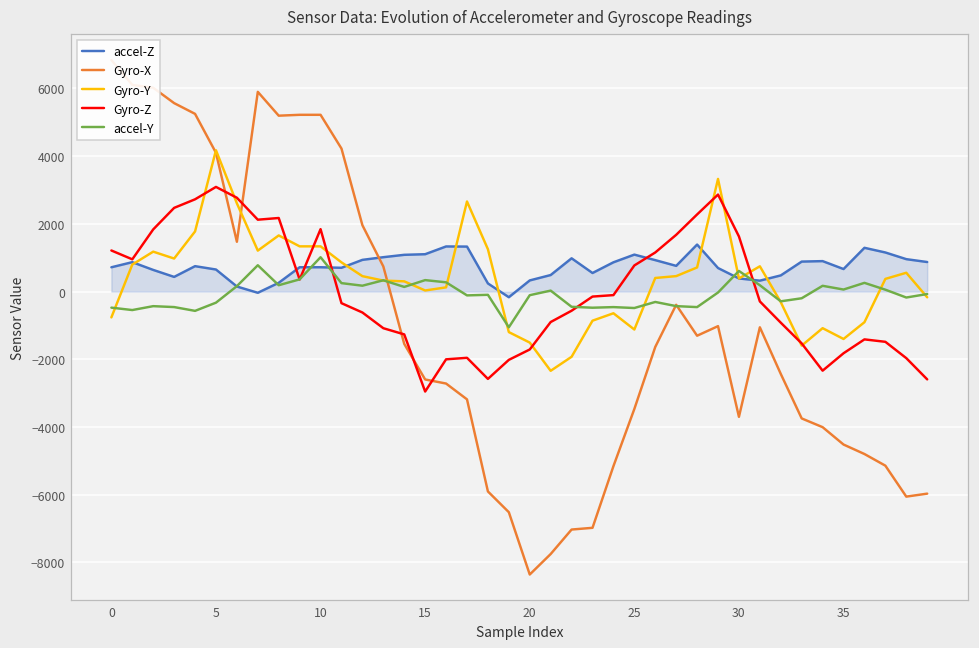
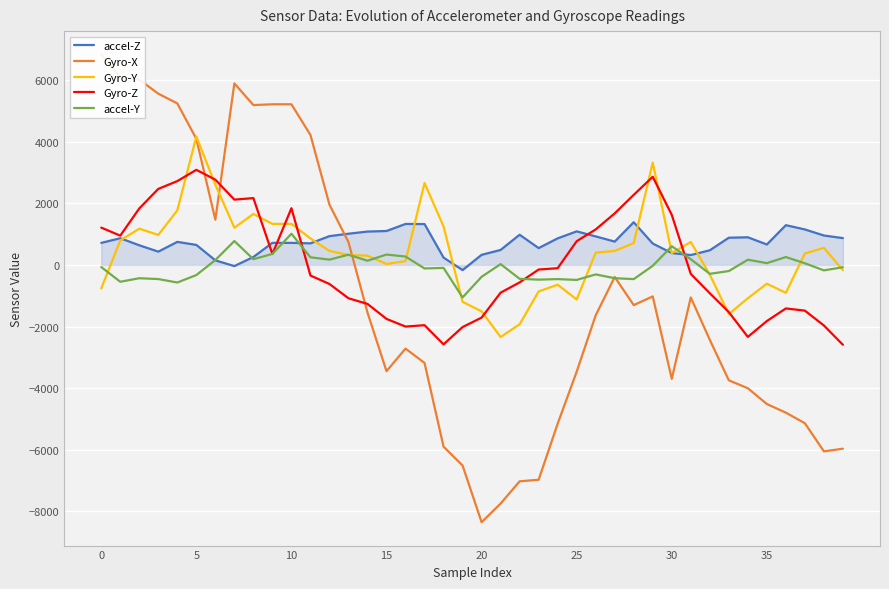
accel-Y, 0: -500 -> -100
Gyro-X, 15: -2600 -> -3500
Gyro-Z, 15: -3000 -> -1800
accel-Y, 20: -100 -> -400
Gyro-Y, 35: -1400 -> -600
